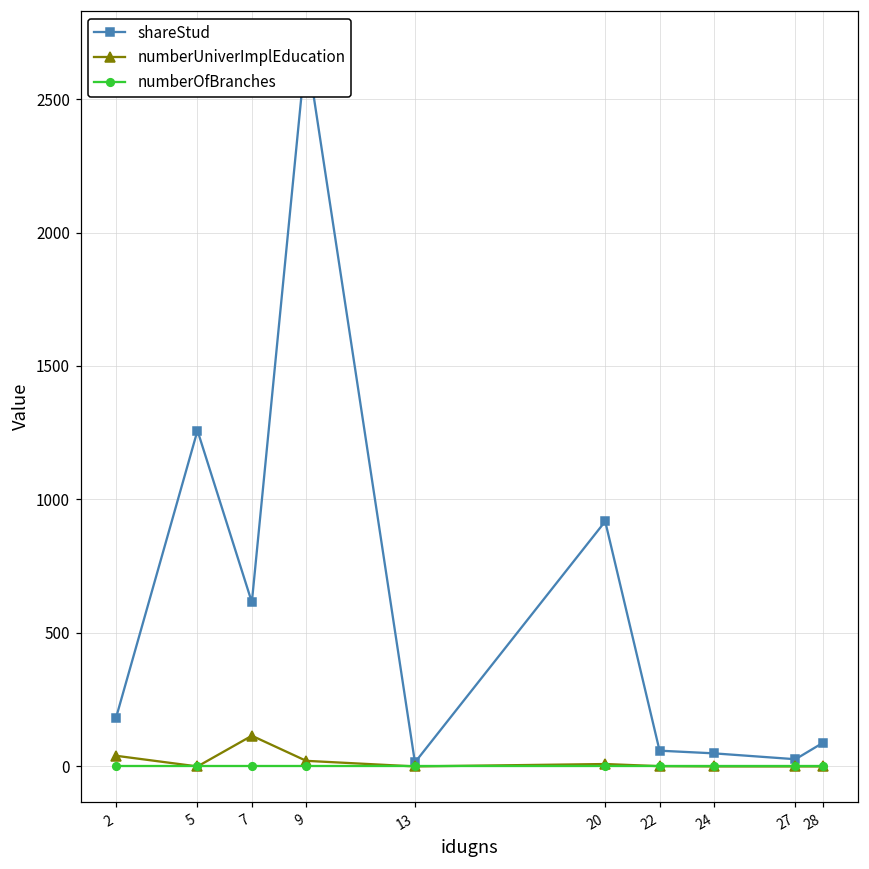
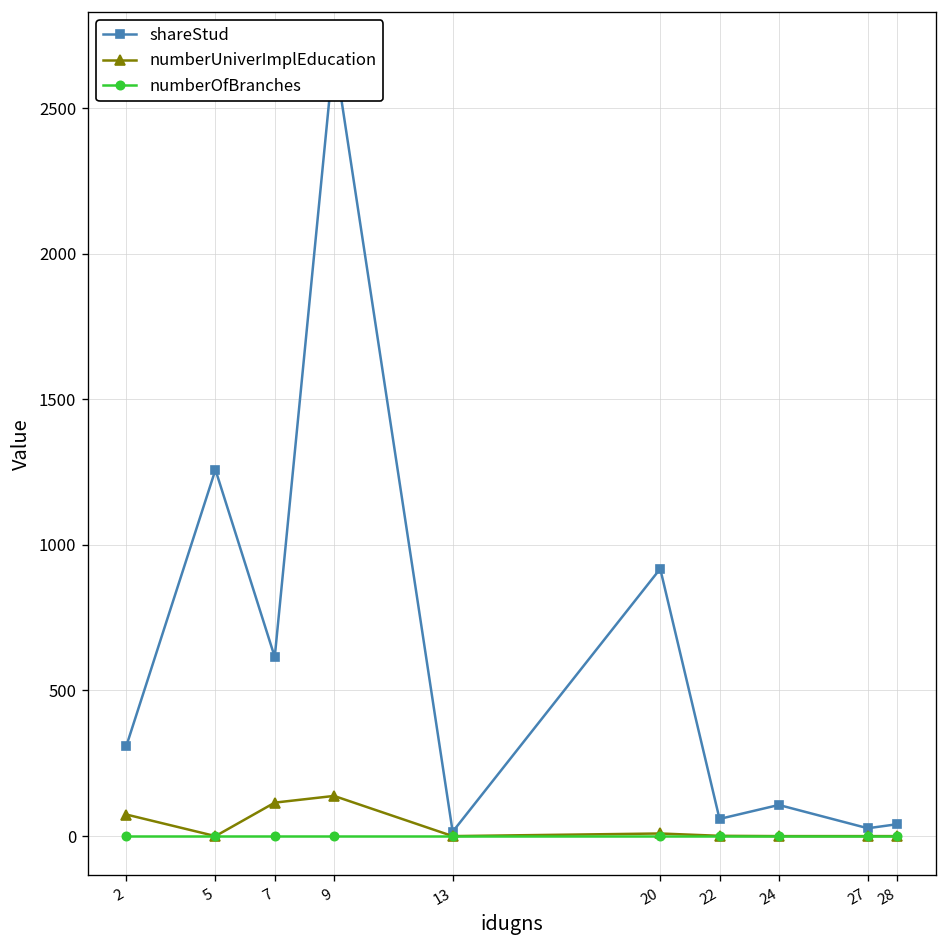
shareStud, 2: 180 -> 310
numberUniverImplEducation, 2: 40 -> 70
numberUniverImplEducation, 9: 20 -> 140
shareStud, 24: 50 -> 110
shareStud, 28: 90 -> 40
